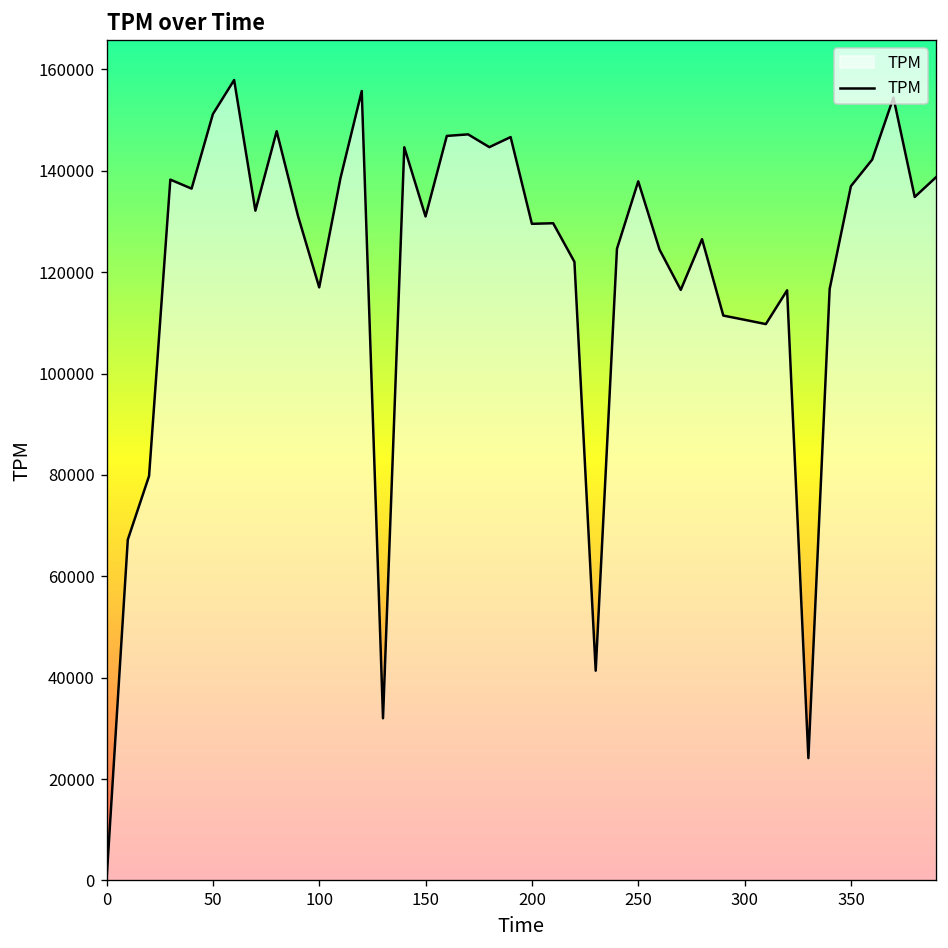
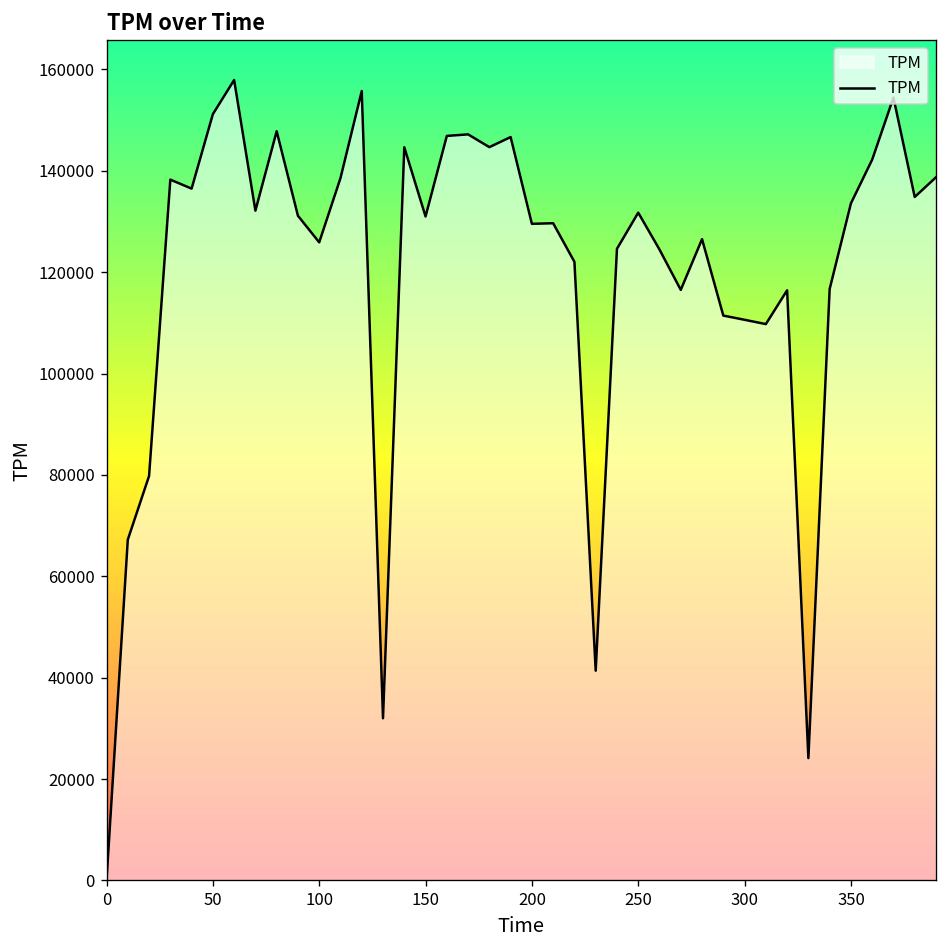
100: 117000 -> 126000
250: 138000 -> 132000
350: 137000 -> 134000
